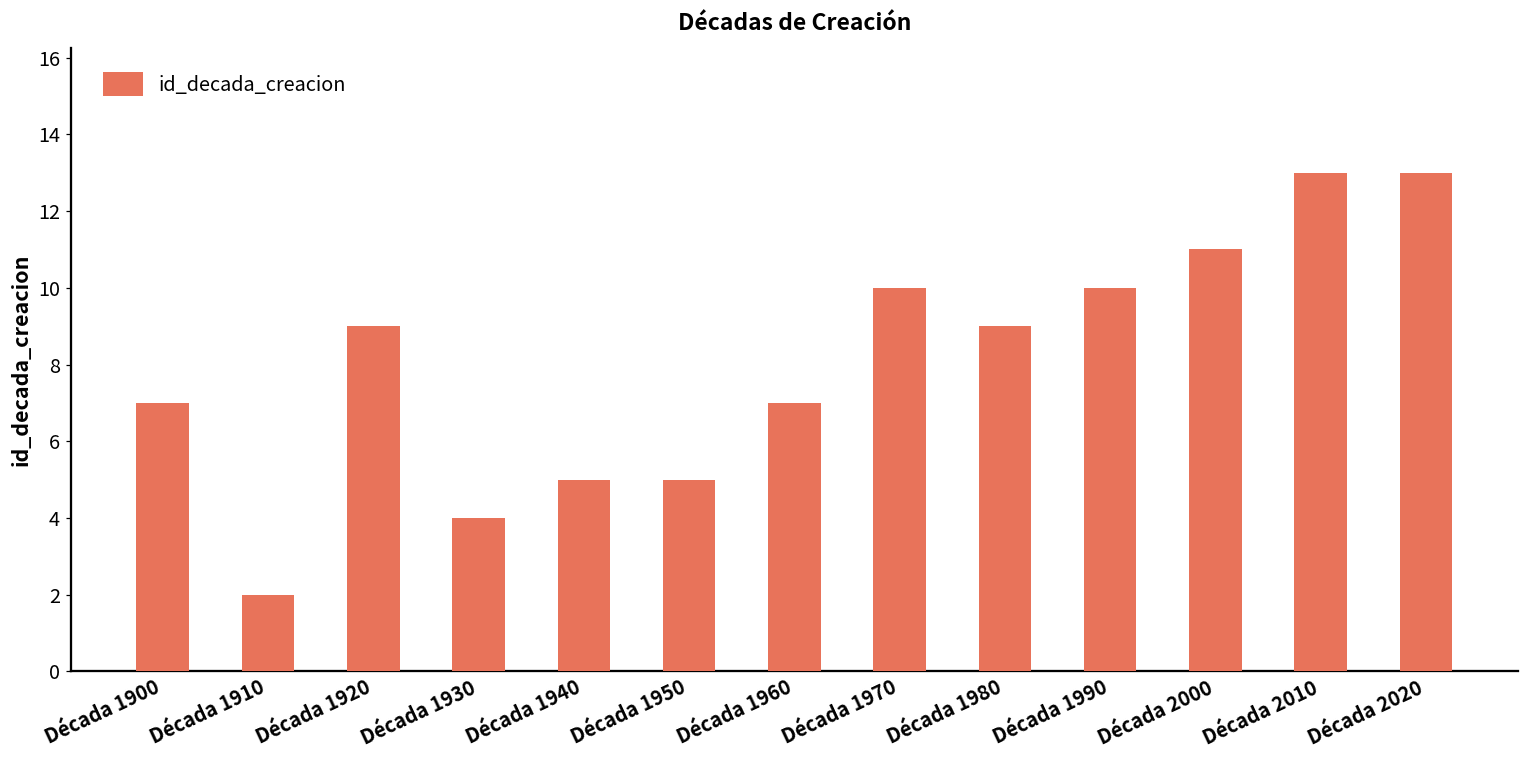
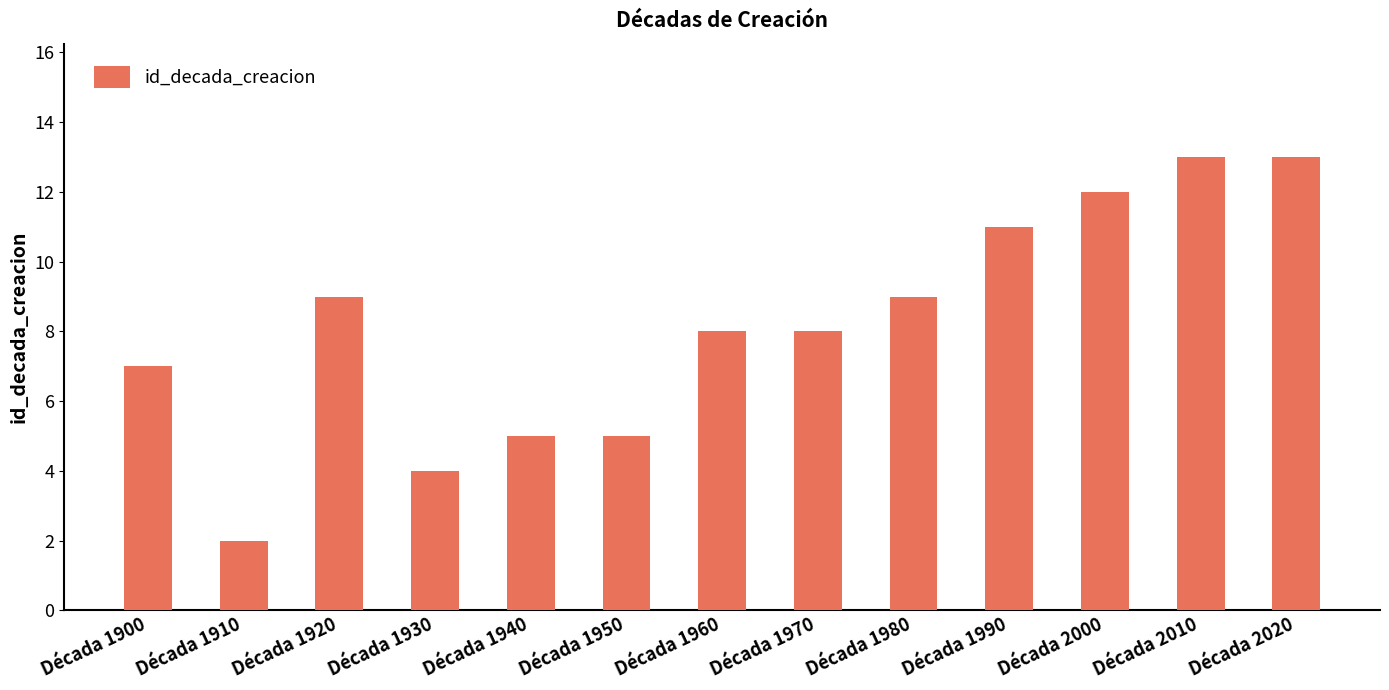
Década 1960: 7 -> 8
Década 1970: 10 -> 8
Década 1990: 10 -> 11
Década 2000: 11 -> 12
